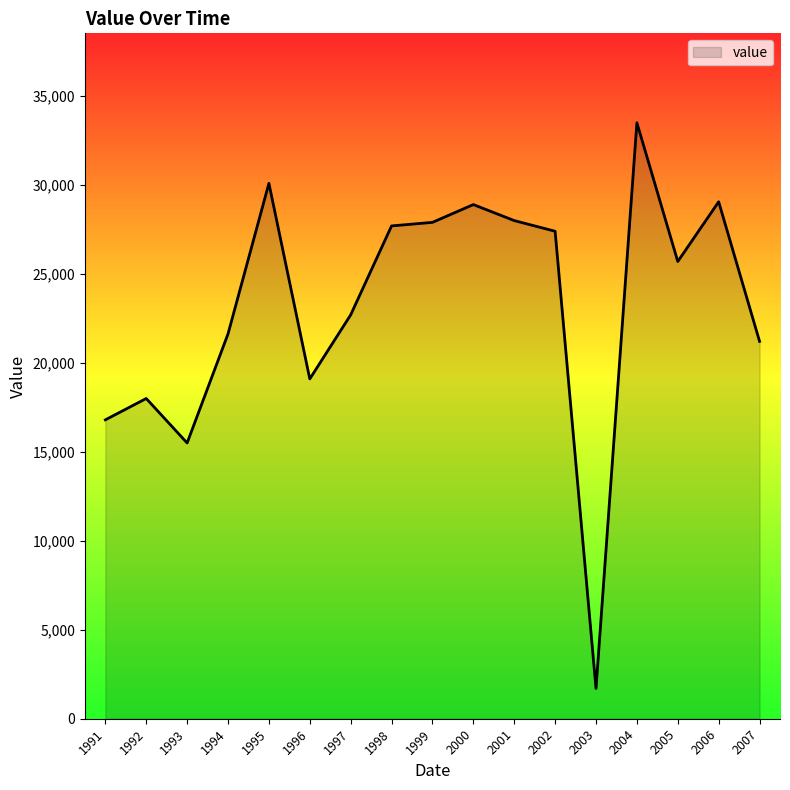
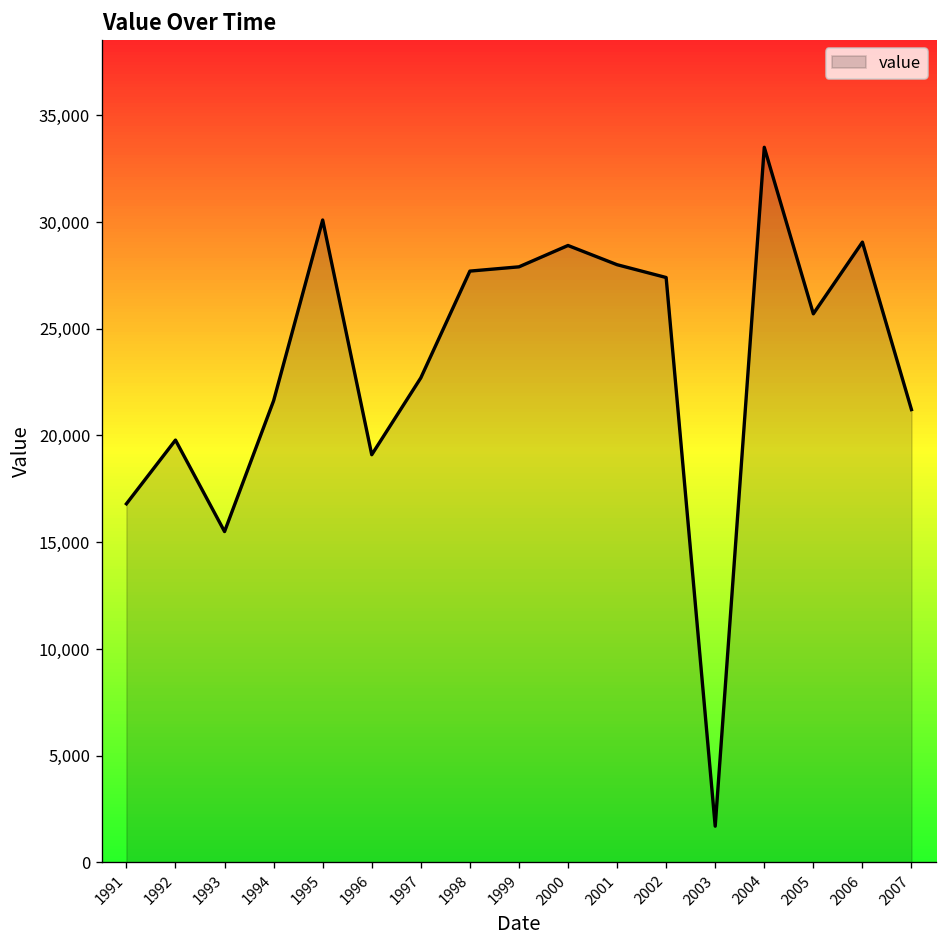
1992: 18,000 -> 19,800
